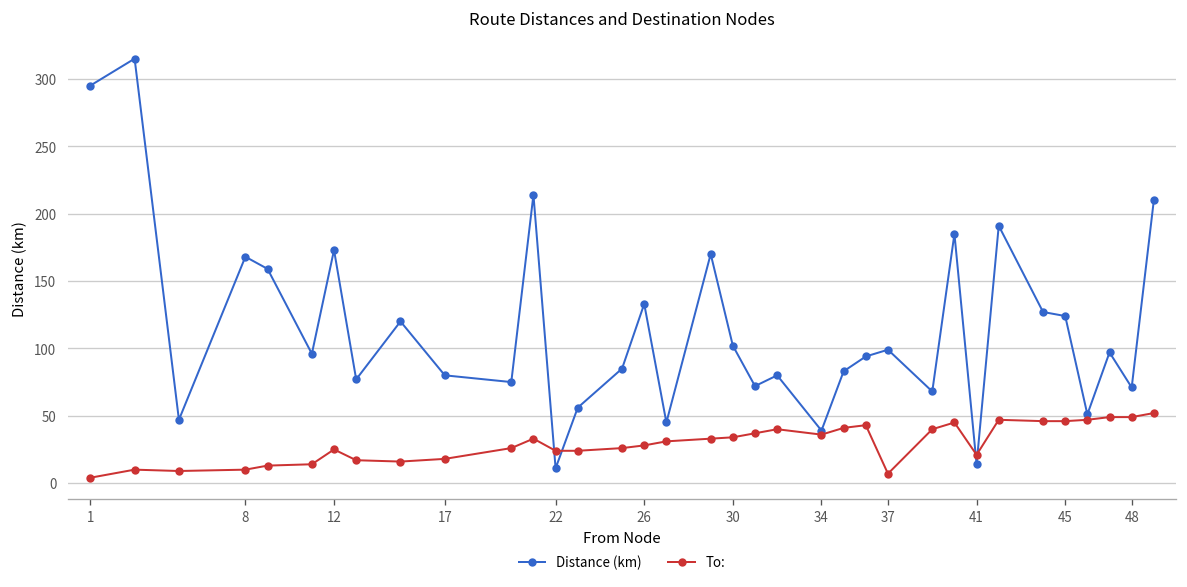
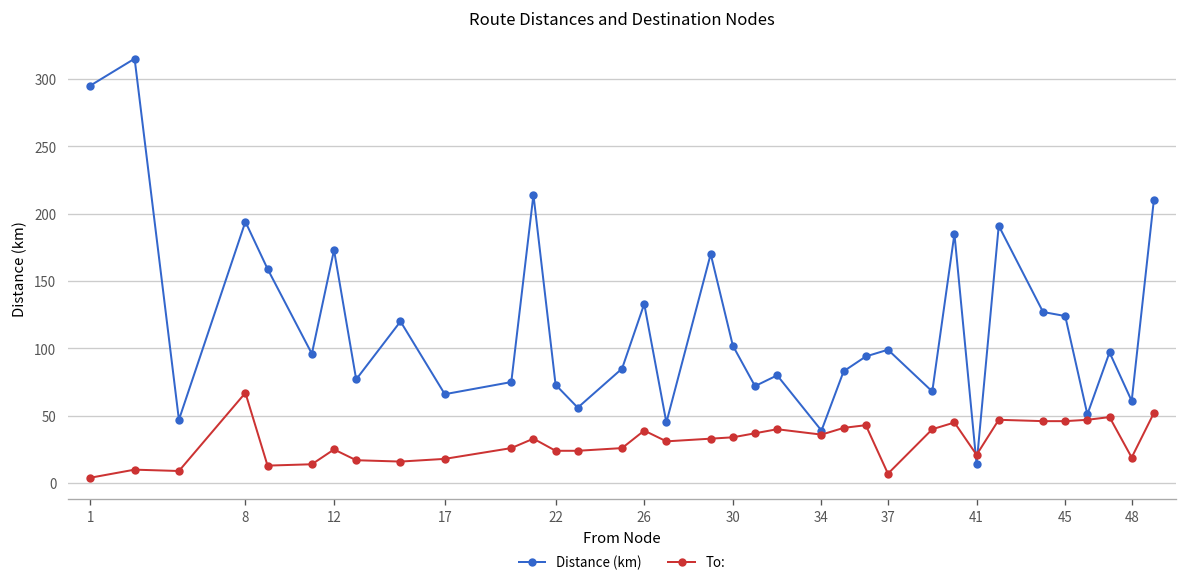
Distance (km), 8: 168 -> 194
To:, 8: 10 -> 67
Distance (km), 17: 80 -> 66
Distance (km), 22: 11 -> 73
To:, 26: 28 -> 39
Distance (km), 48: 71 -> 61
To:, 48: 49 -> 19
